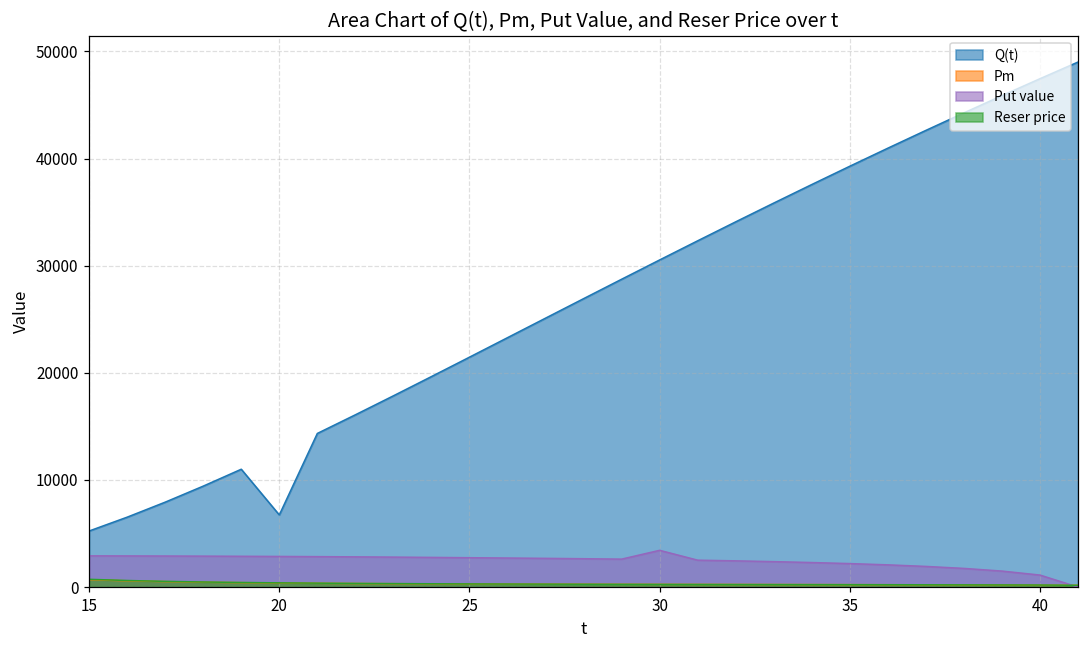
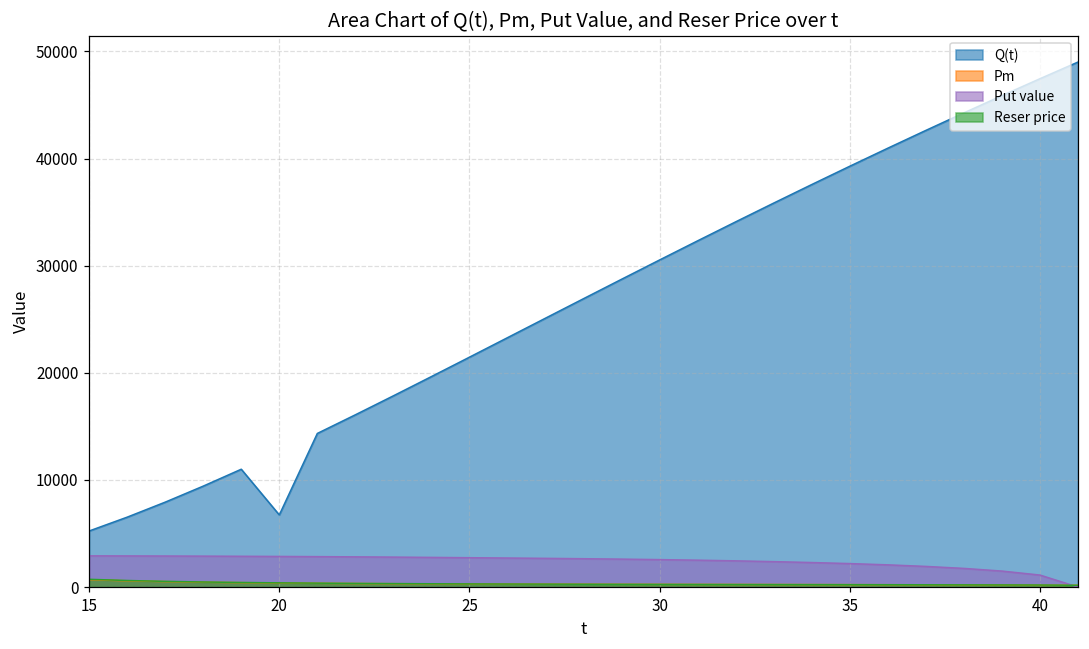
Put value, 30: 3400 -> 2600
